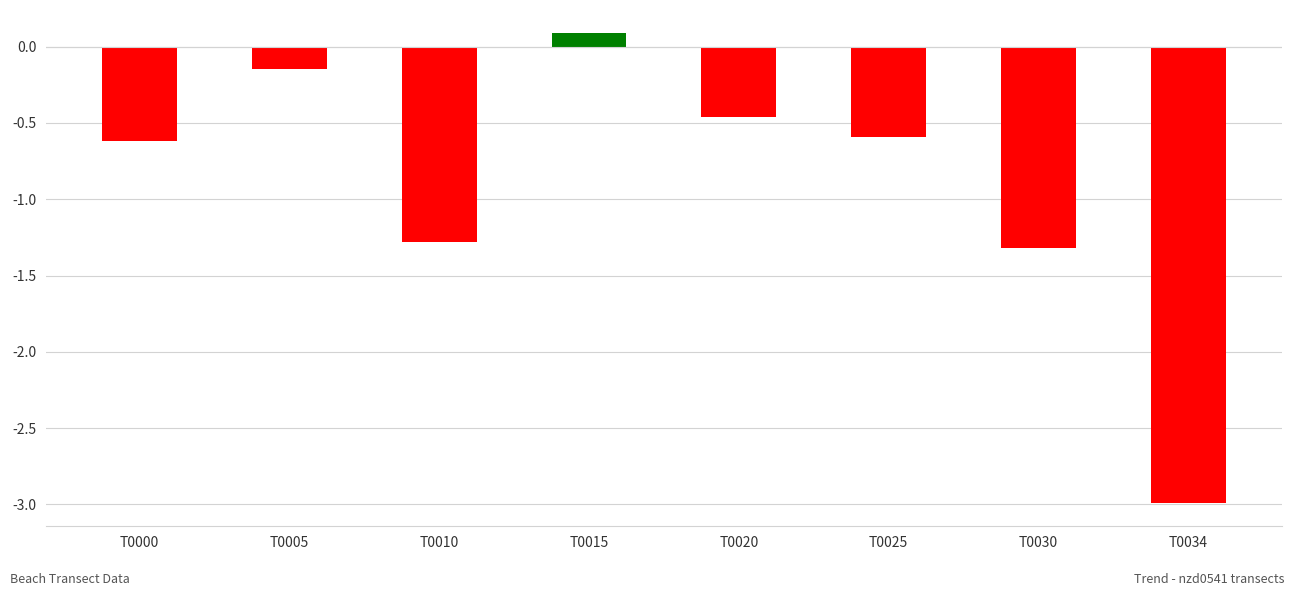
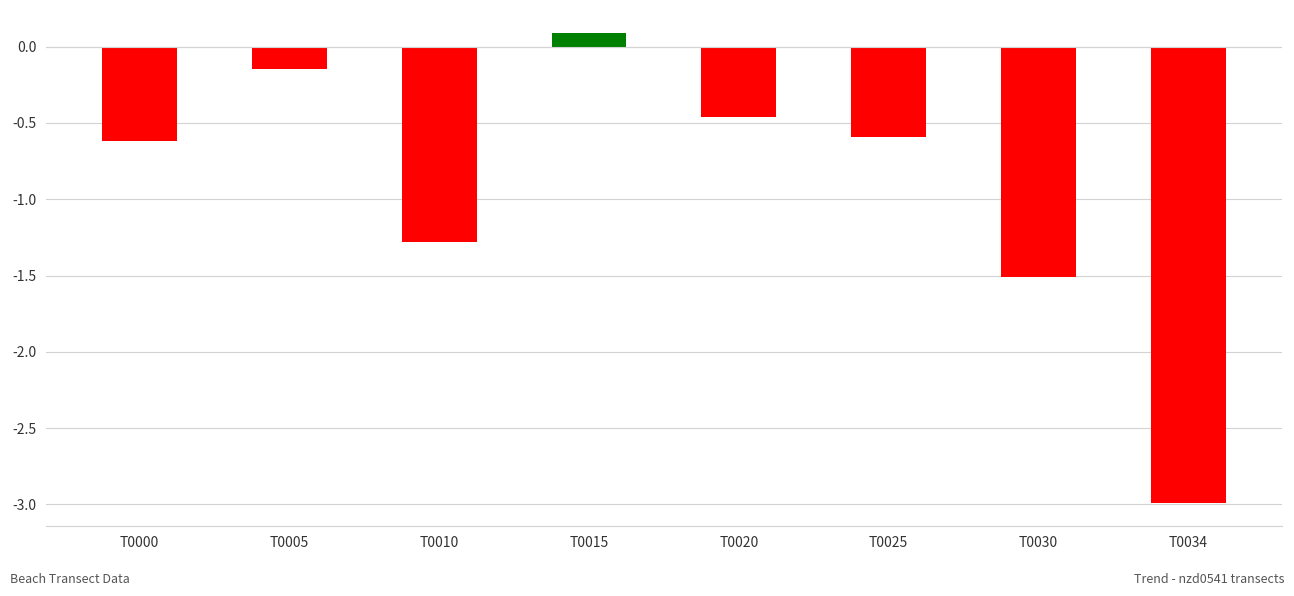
T0030: -1.32 -> -1.51
